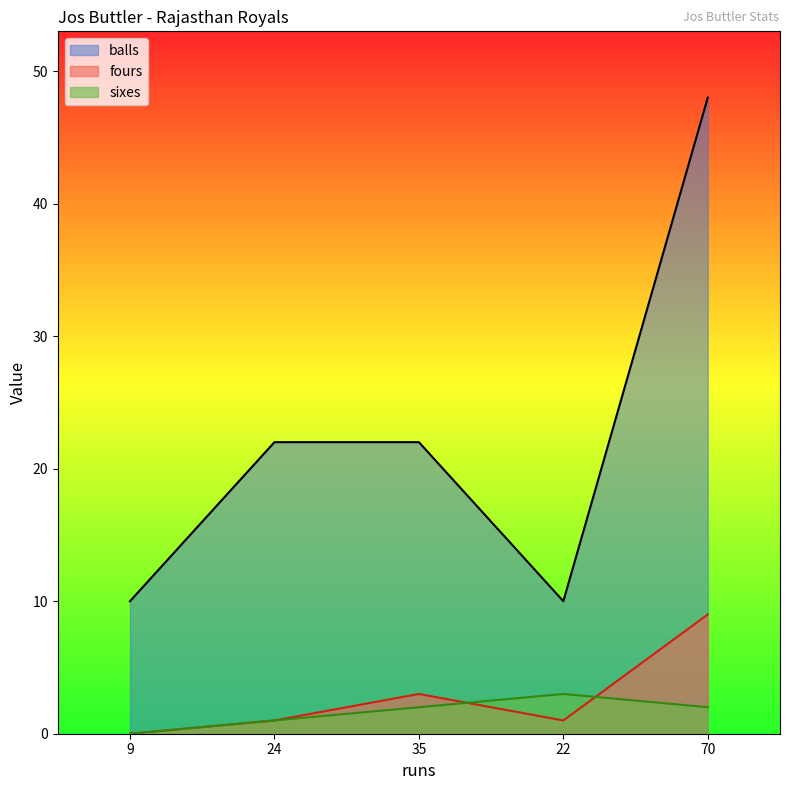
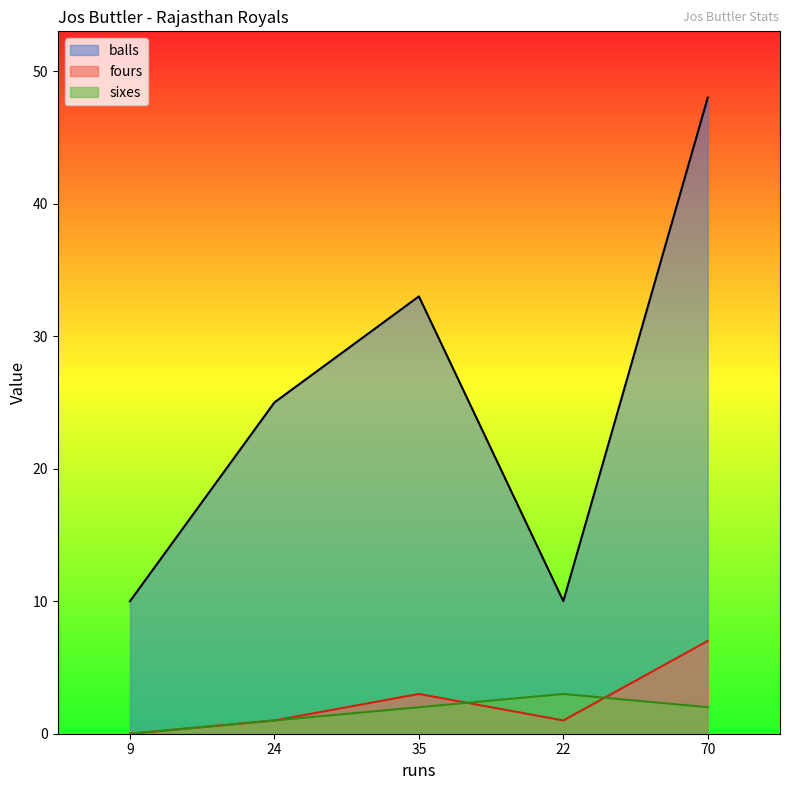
balls, 24: 22 -> 25
balls, 35: 22 -> 33
fours, 70: 9 -> 7
